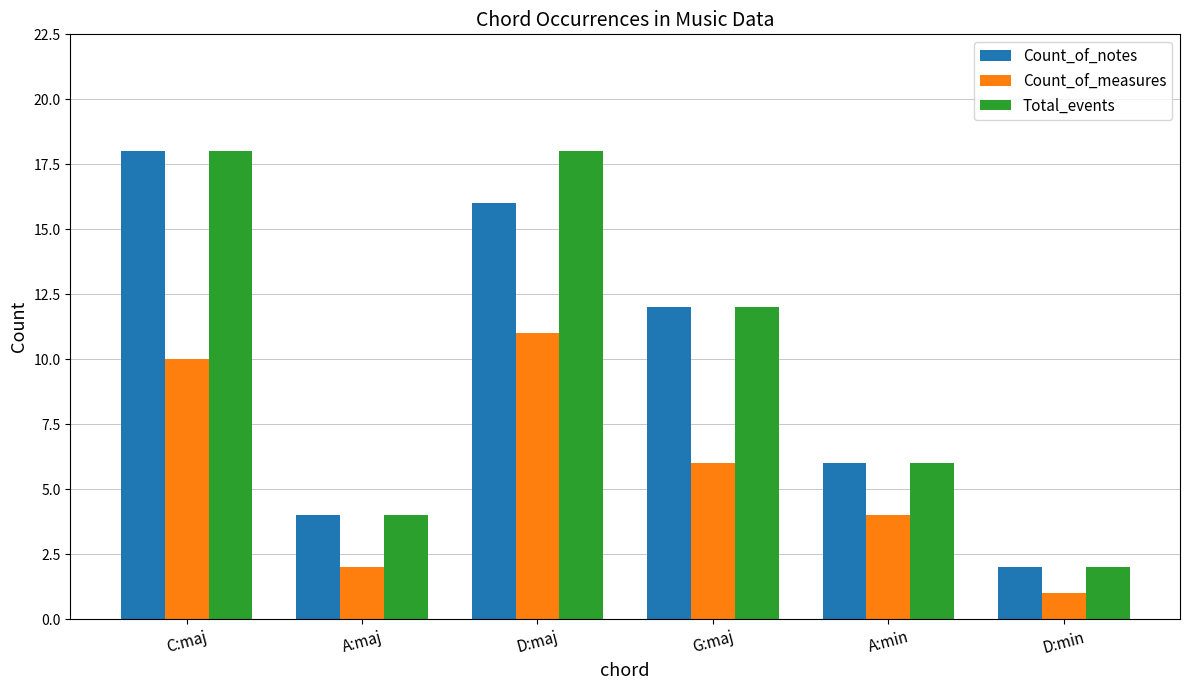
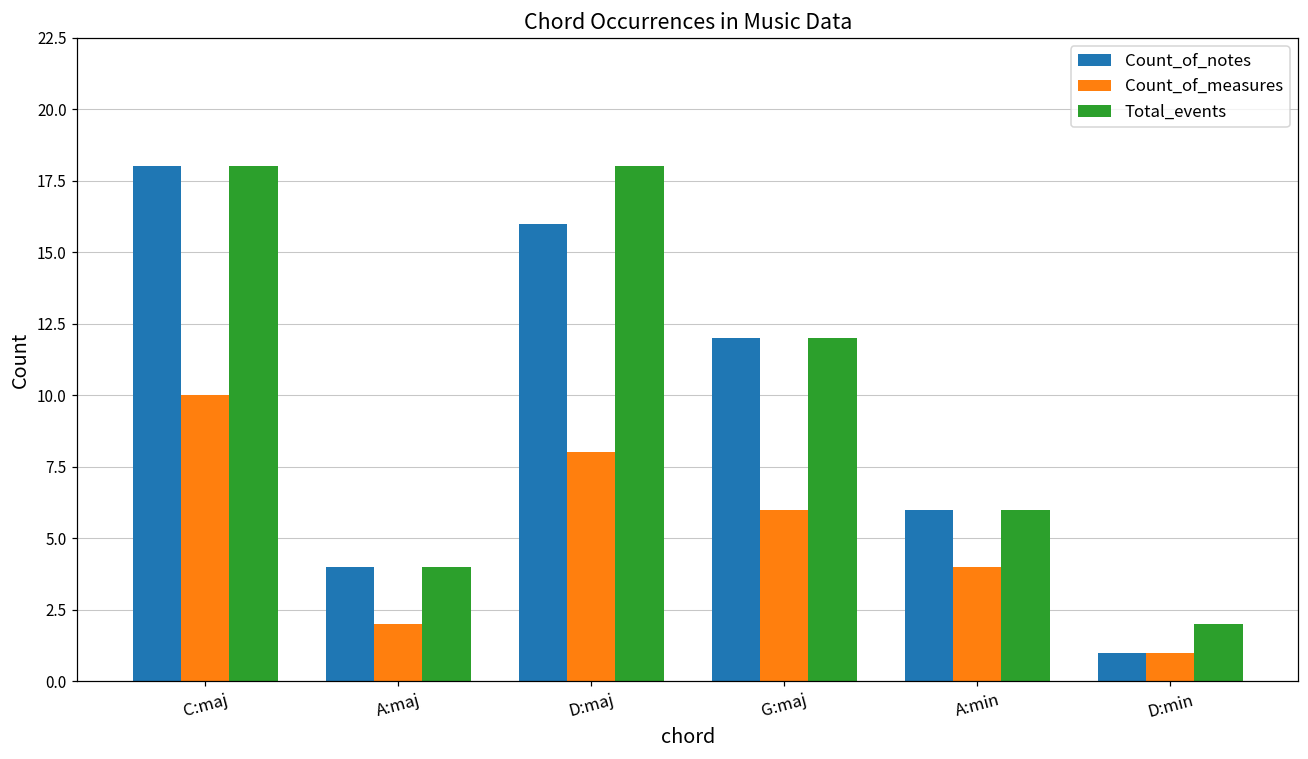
Count_of_measures, D:maj: 11 -> 8
Count_of_notes, D:min: 2 -> 1
